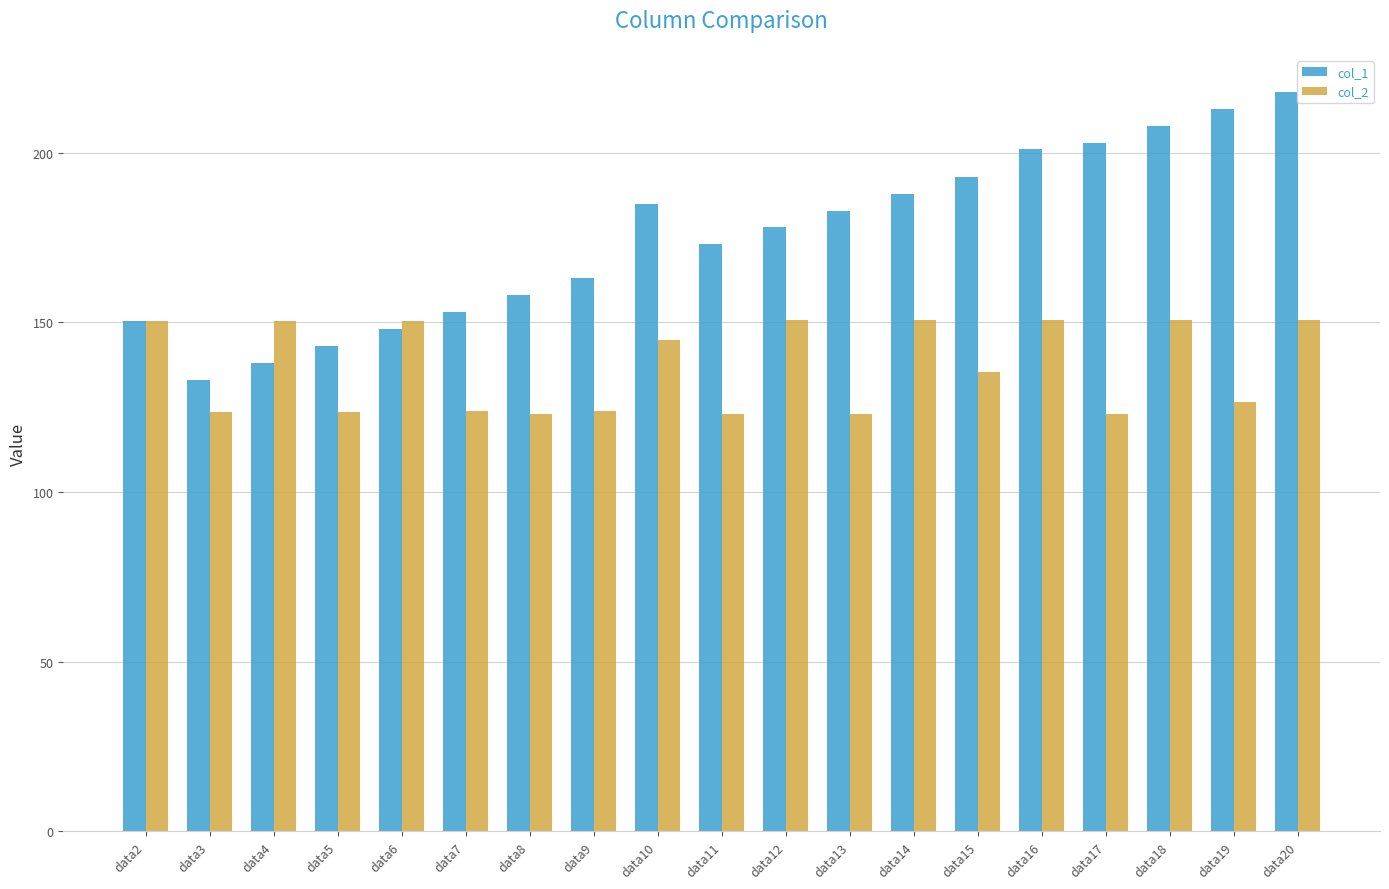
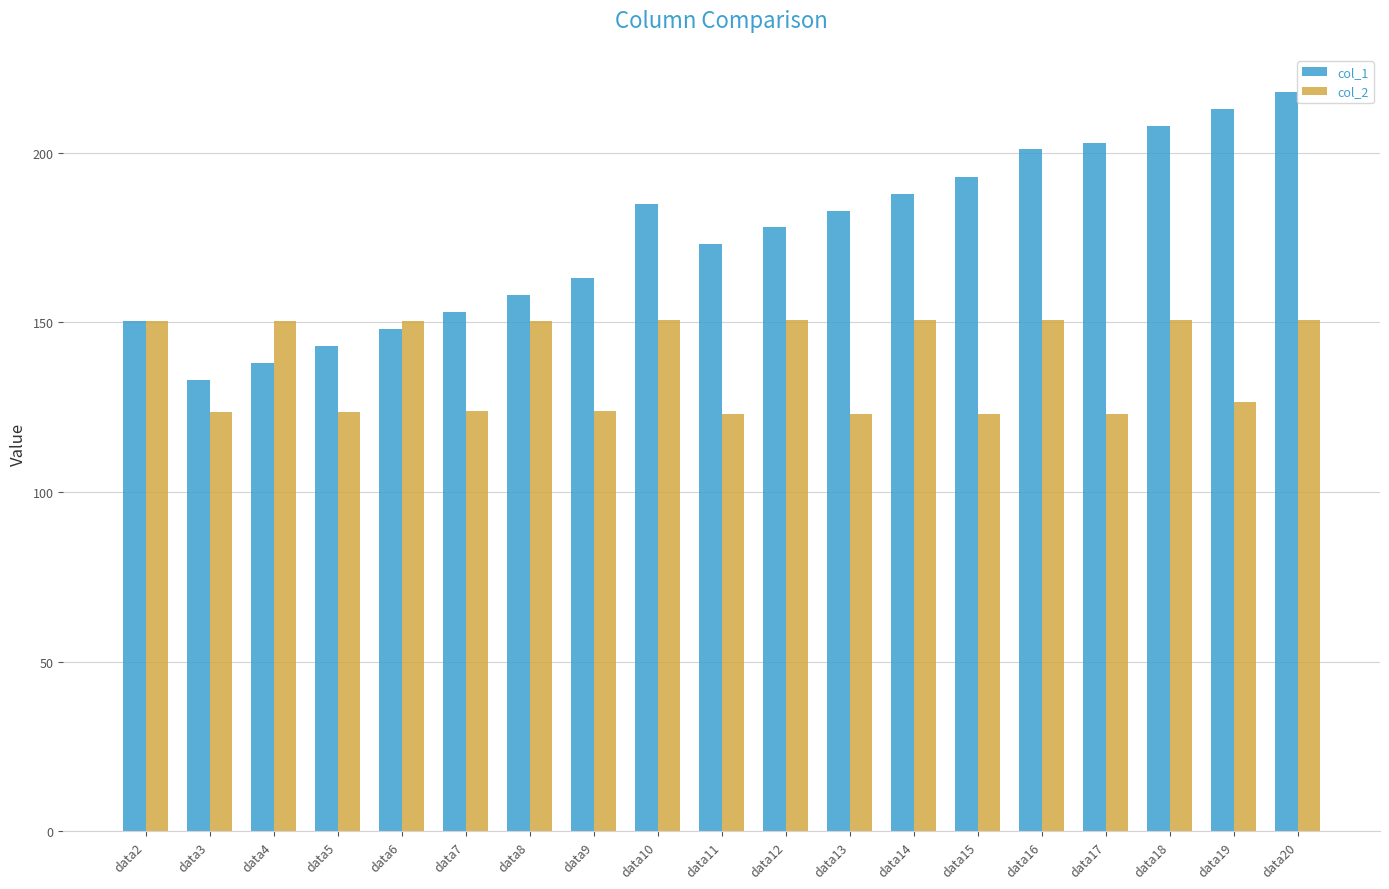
col_2, data8: 123 -> 151
col_2, data10: 145 -> 151
col_2, data15: 135 -> 123
